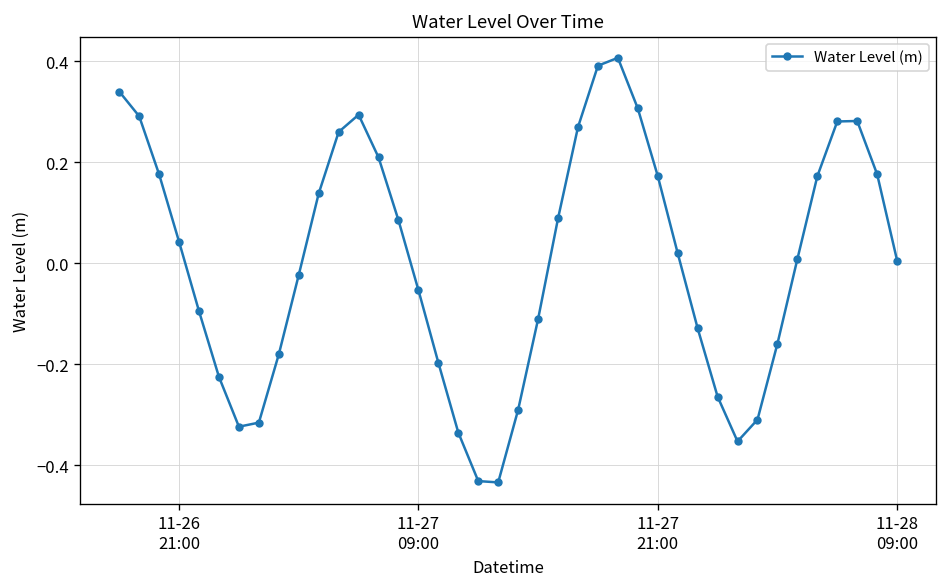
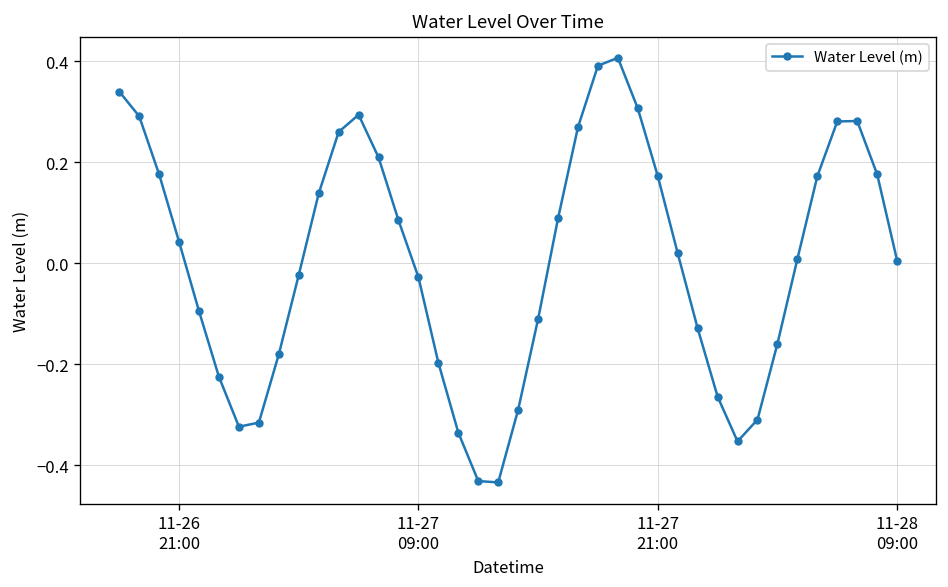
11-27 09:00: -0.05 -> -0.03
